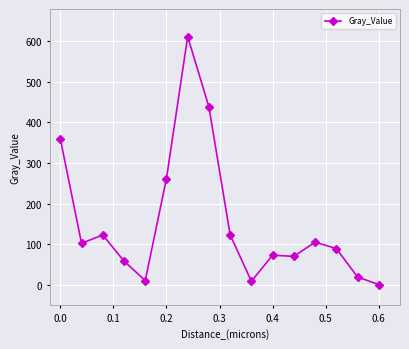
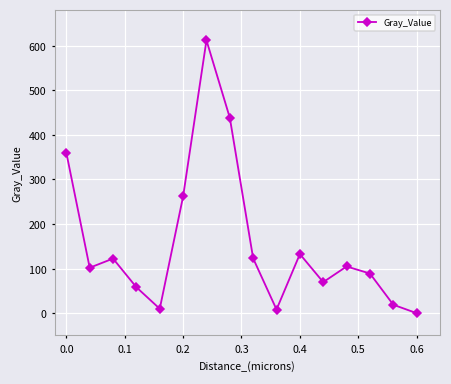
0.4: 70 -> 130
